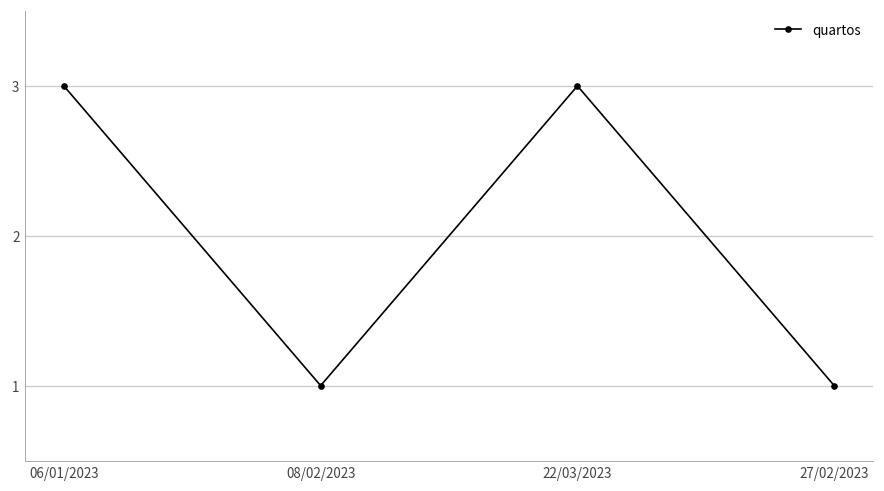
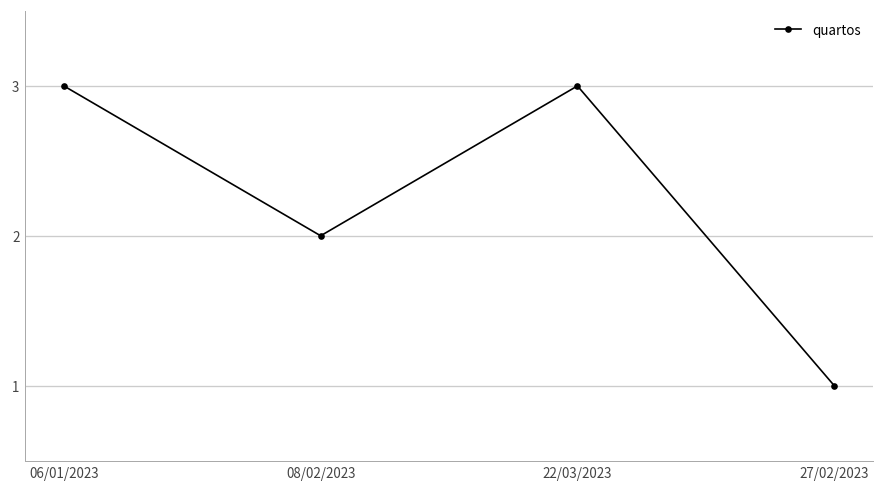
08/02/2023: 1 -> 2
